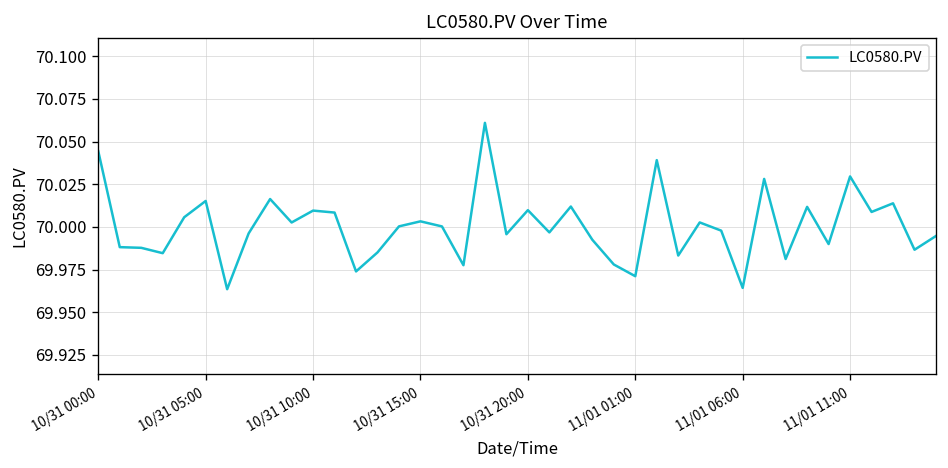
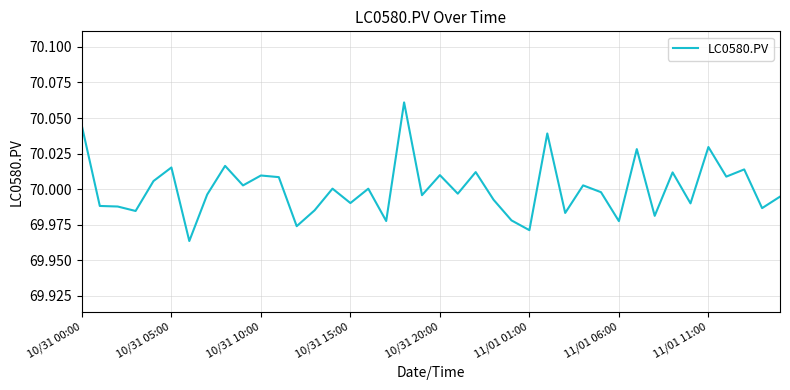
10/31 15:00: 70.003 -> 69.990
11/01 06:00: 69.964 -> 69.977
